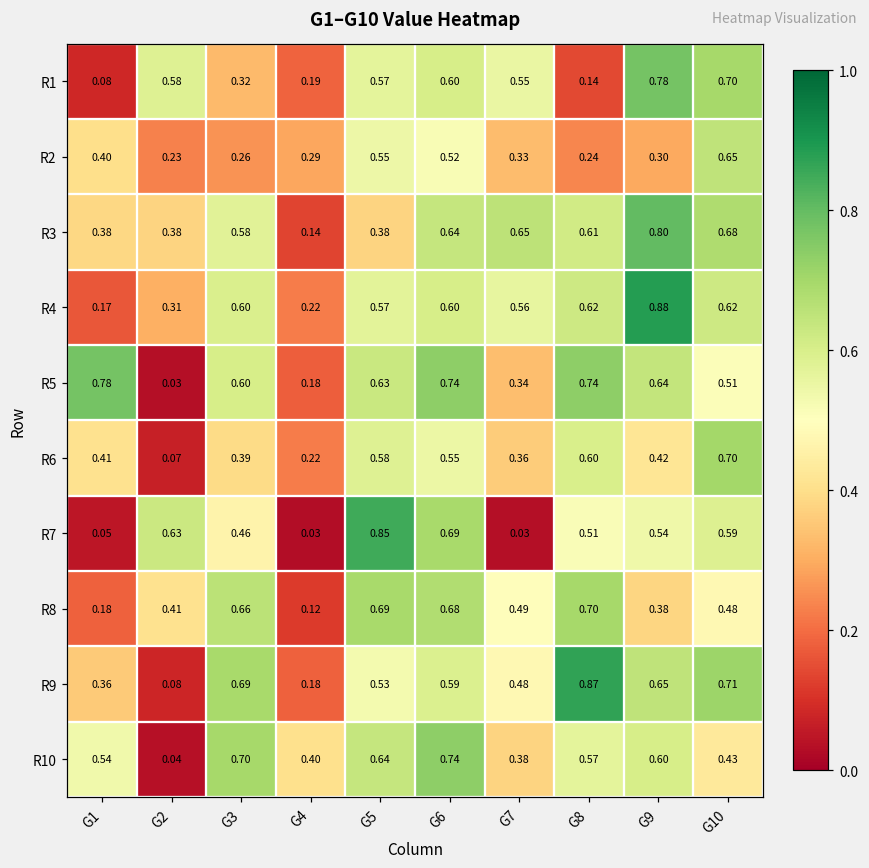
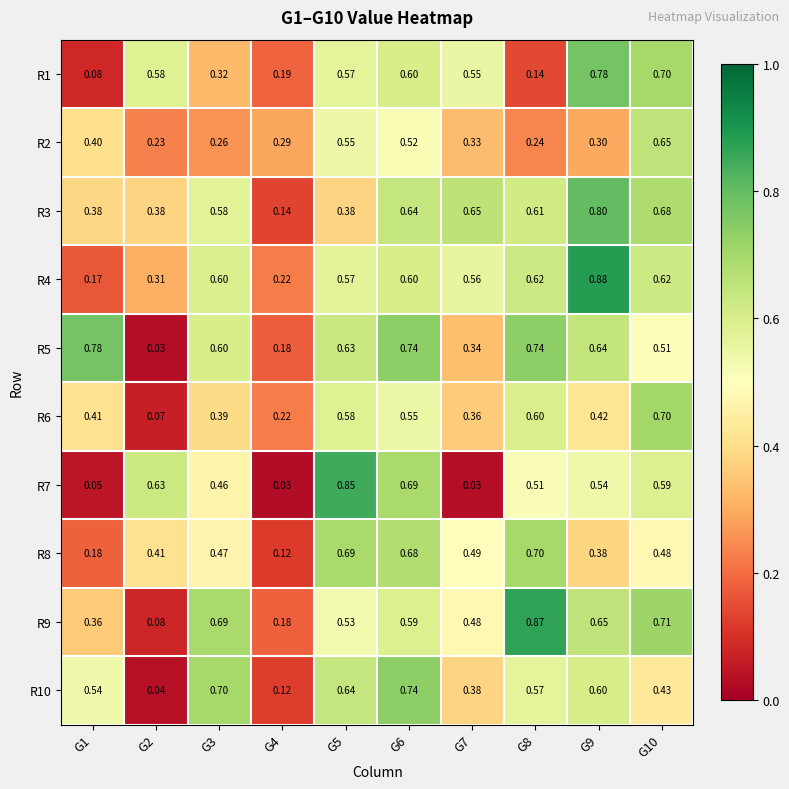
R8, G3: 0.66 -> 0.47
R10, G4: 0.40 -> 0.12
